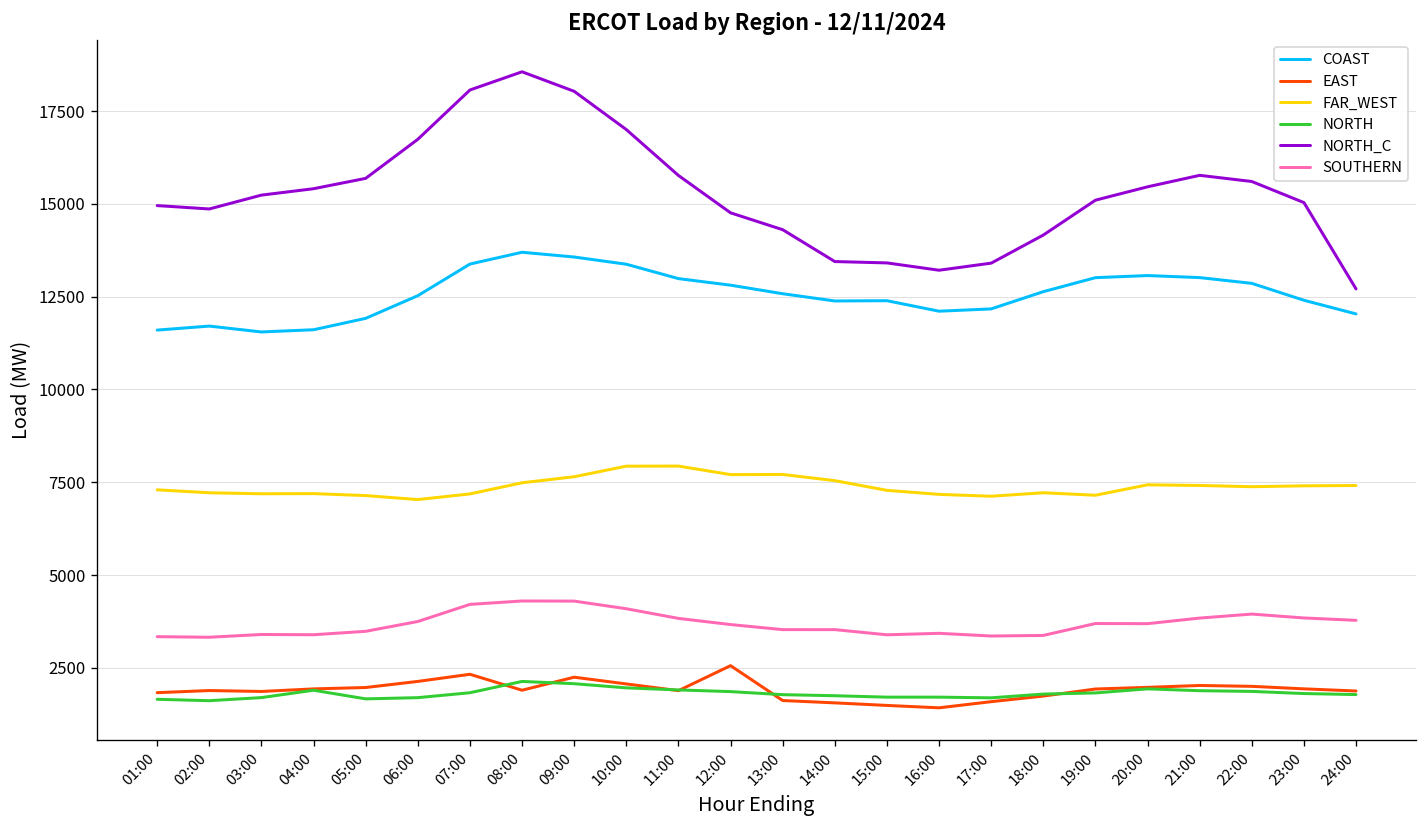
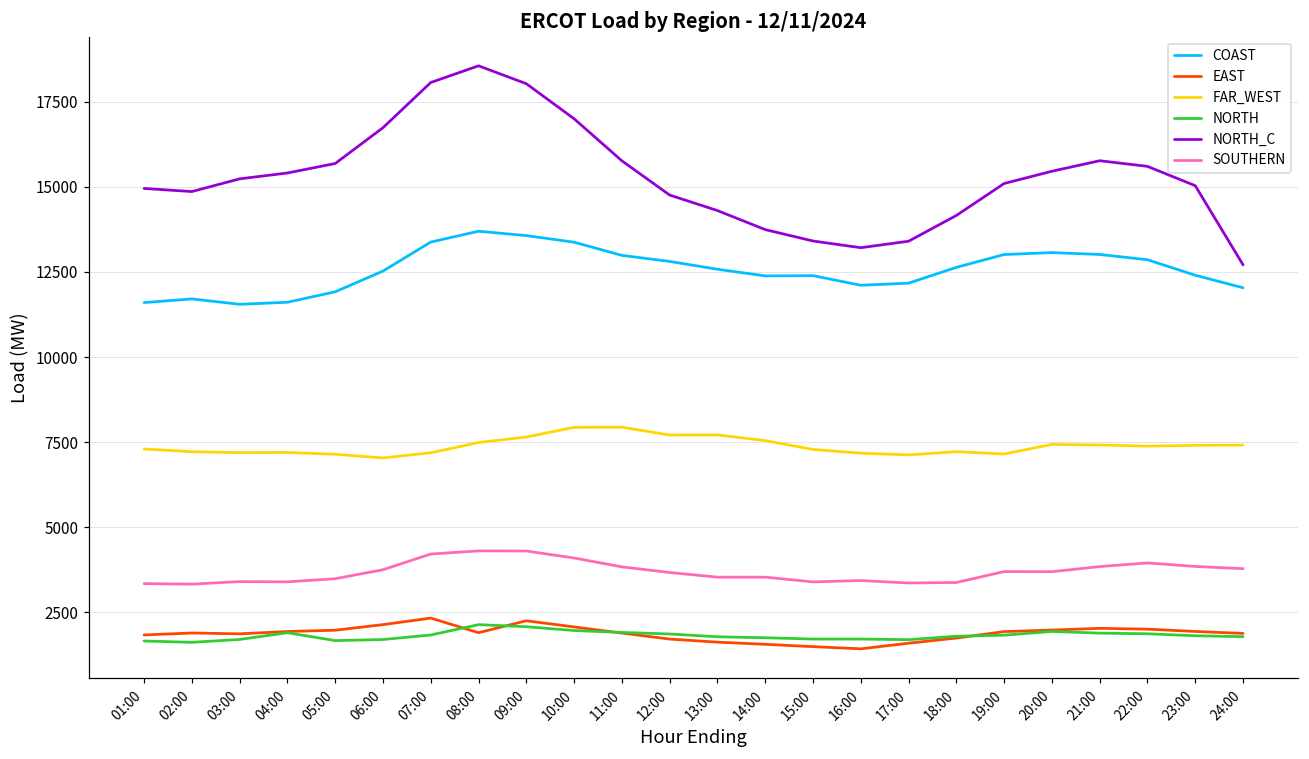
EAST, 12:00: 2600 -> 1700
NORTH_C, 14:00: 13400 -> 13700
